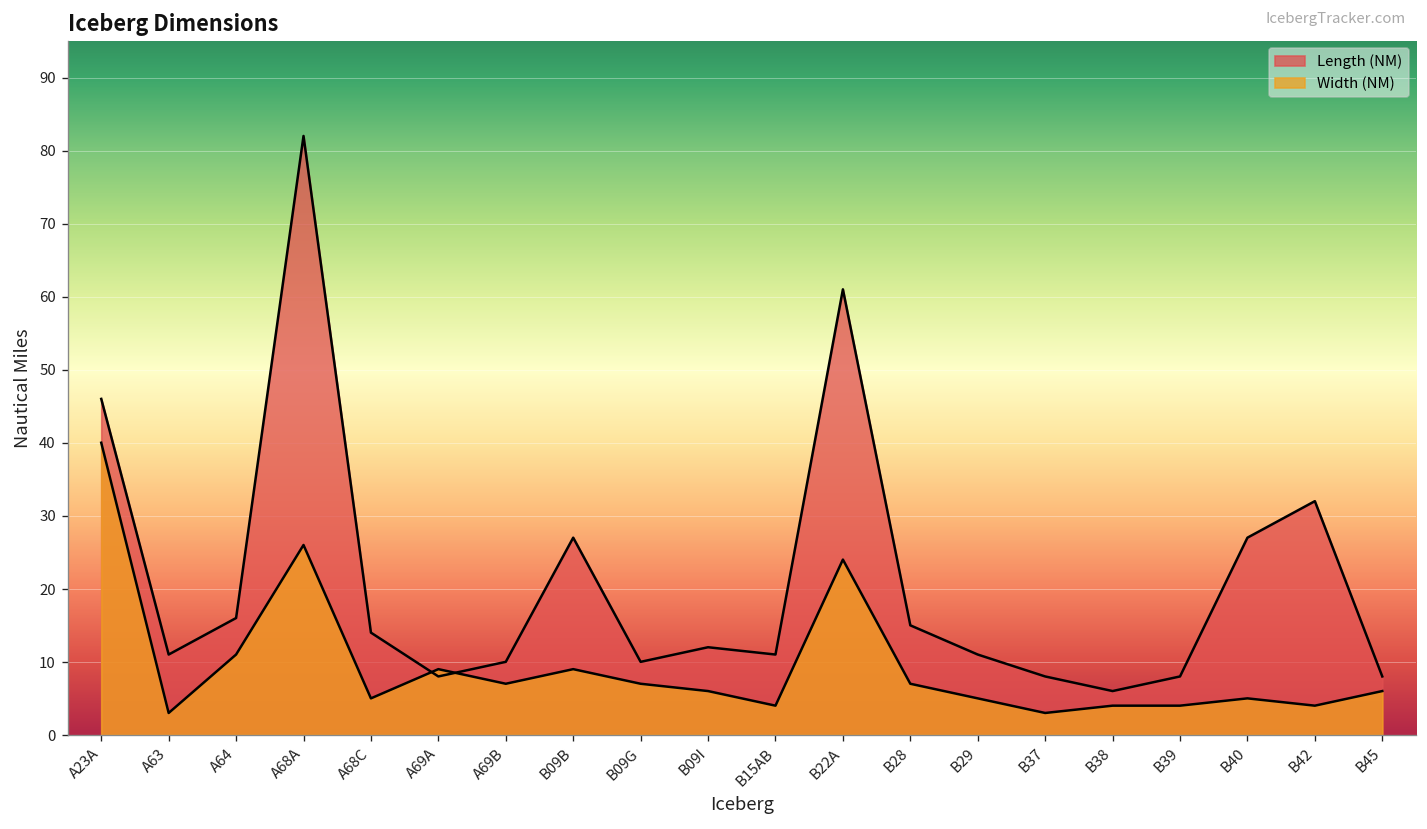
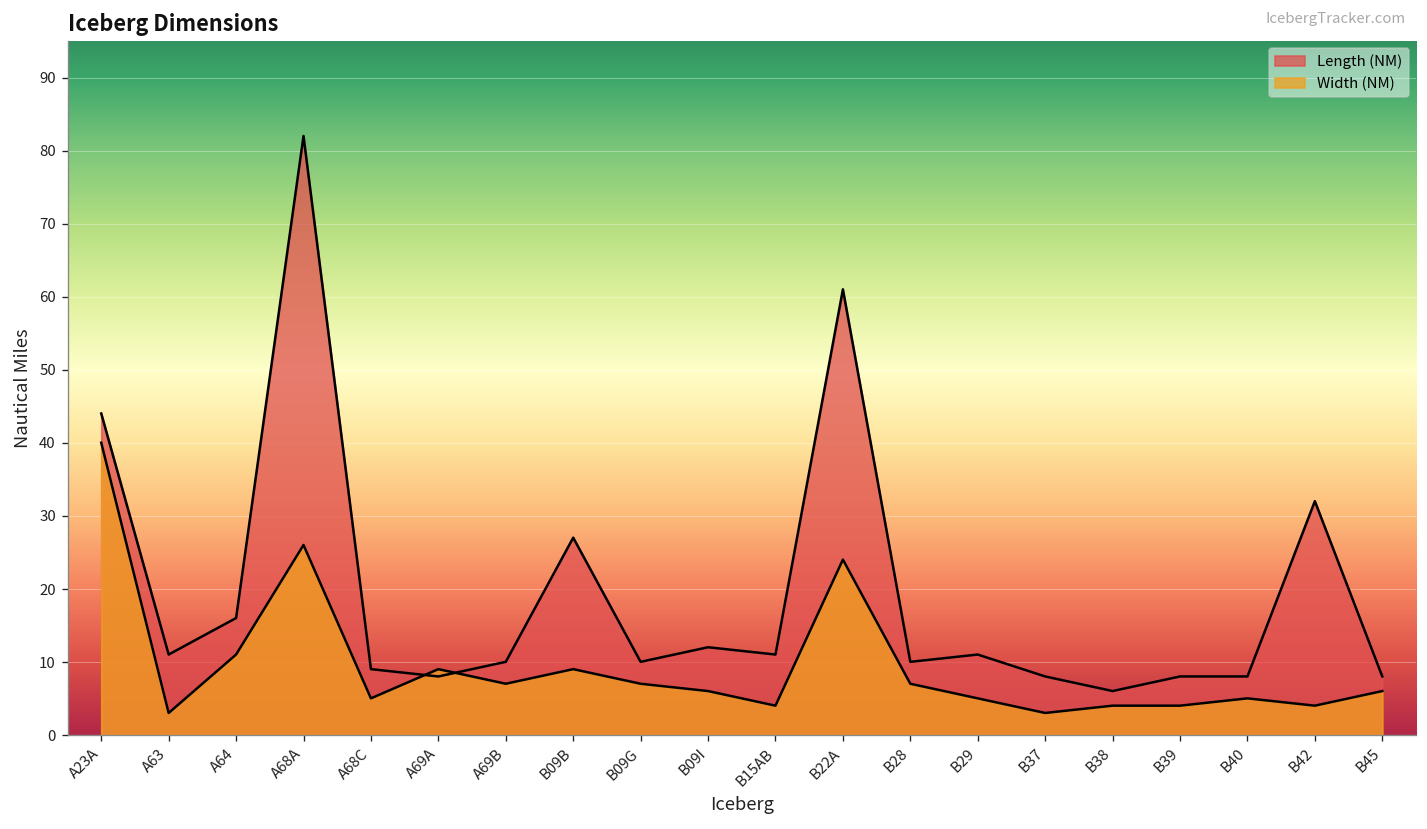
Length (NM), A23A: 46 -> 44
Length (NM), A68C: 14 -> 9
Length (NM), B28: 15 -> 10
Length (NM), B40: 27 -> 8
